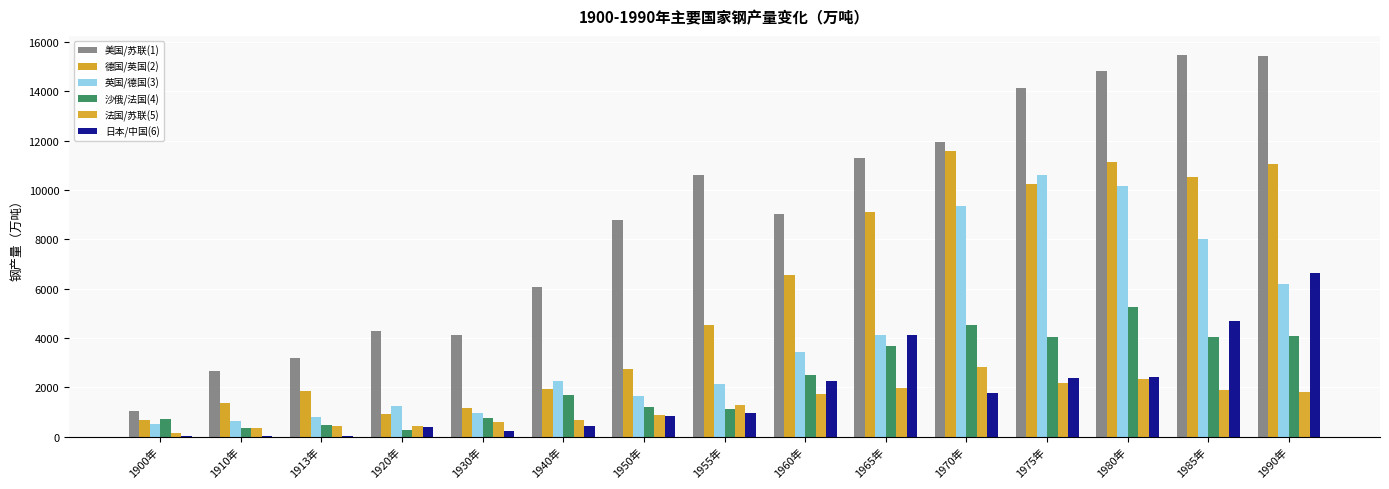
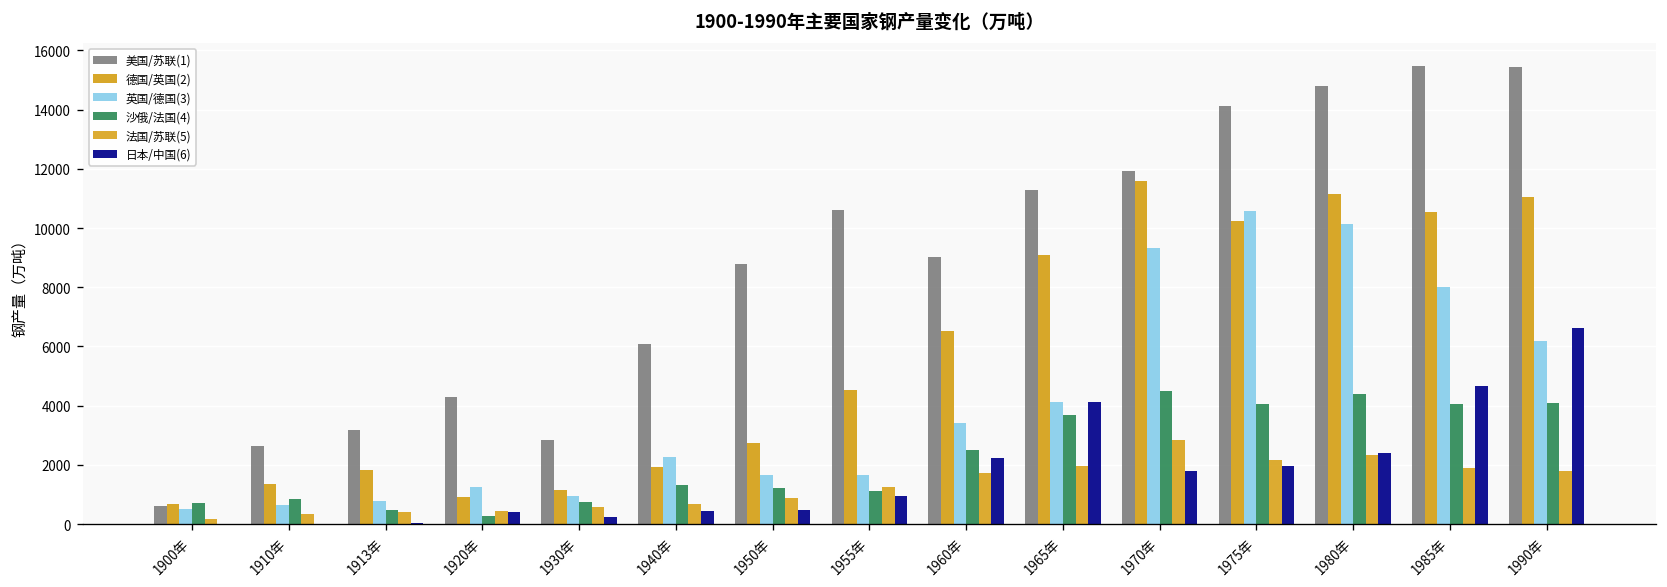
美国/苏联(1), 1900年: 1000 -> 600
沙俄/法国(4), 1910年: 300 -> 800
美国/苏联(1), 1930年: 4100 -> 2800
沙俄/法国(4), 1940年: 1700 -> 1300
日本/中国(6), 1950年: 800 -> 500
英国/德国(3), 1955年: 2100 -> 1700
日本/中国(6), 1975年: 2400 -> 2000
沙俄/法国(4), 1980年: 5300 -> 4400
